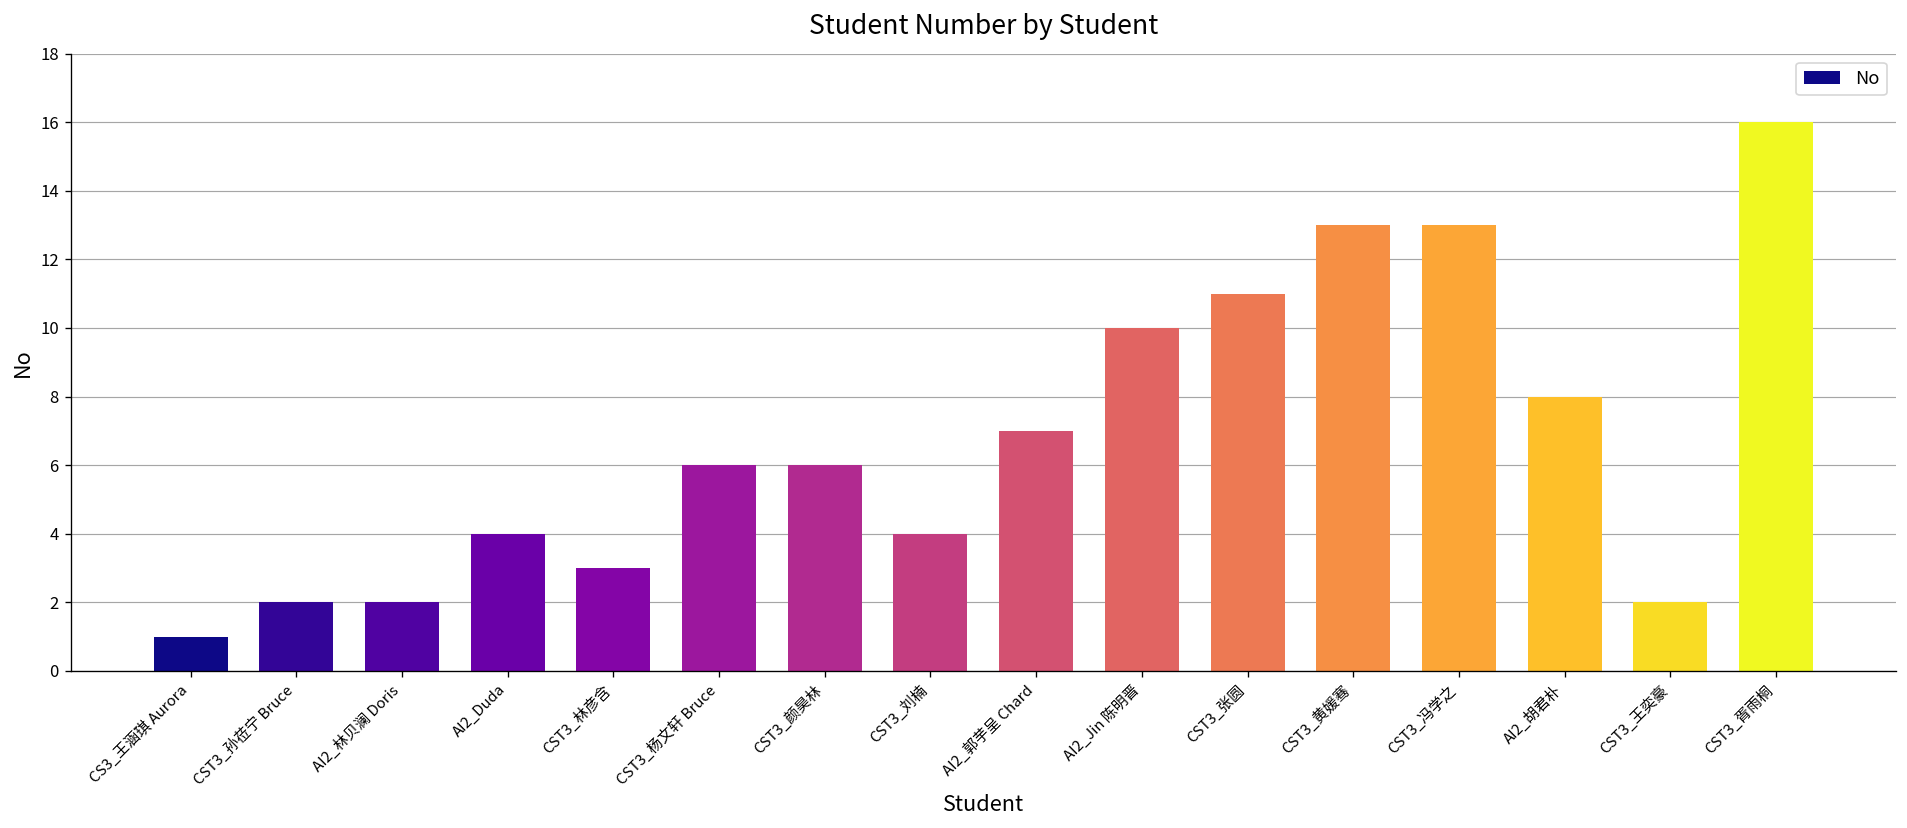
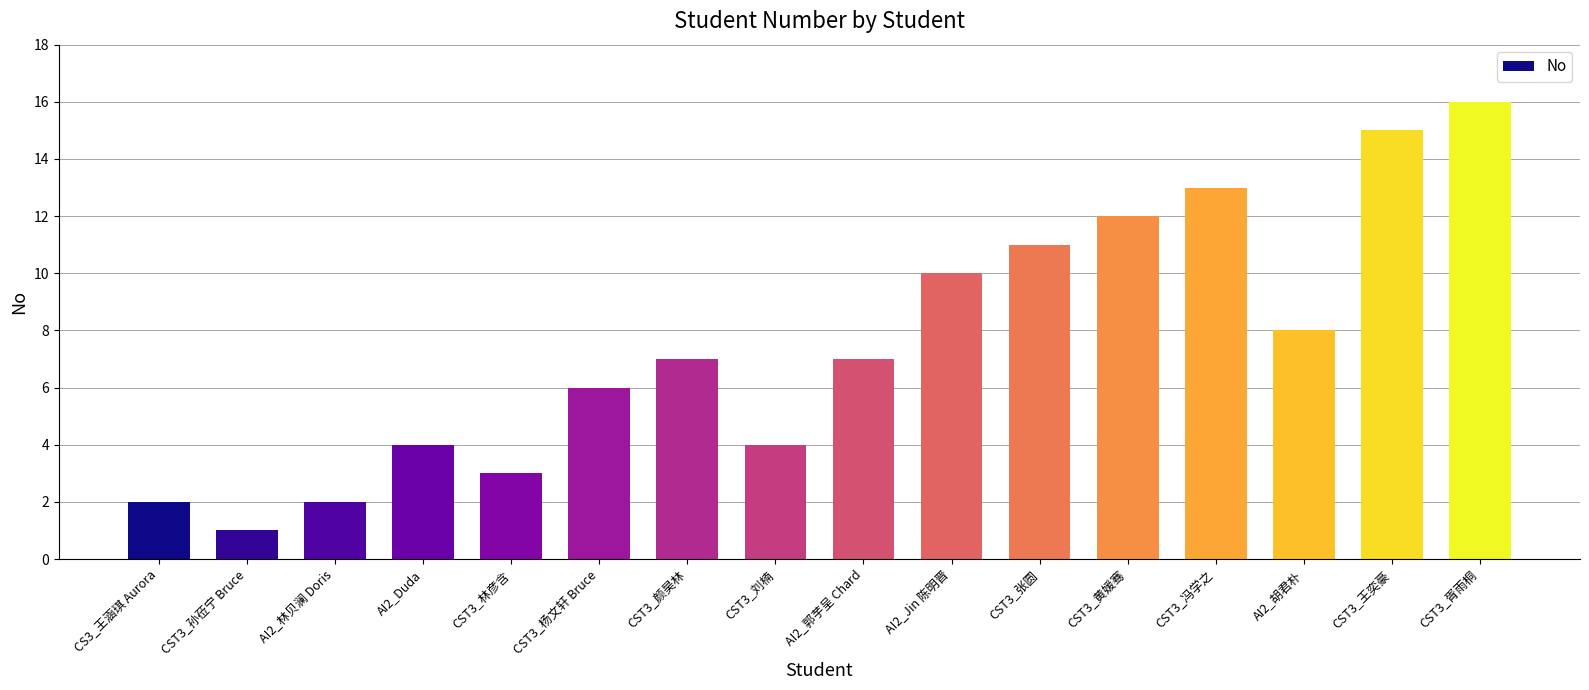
CS3_王涵琪 Aurora: 1 -> 2
CST3_孙莅宁 Bruce: 2 -> 1
CST3_颜昊林: 6 -> 7
CST3_黄媛骞: 13 -> 12
CST3_王奕豪: 2 -> 15
